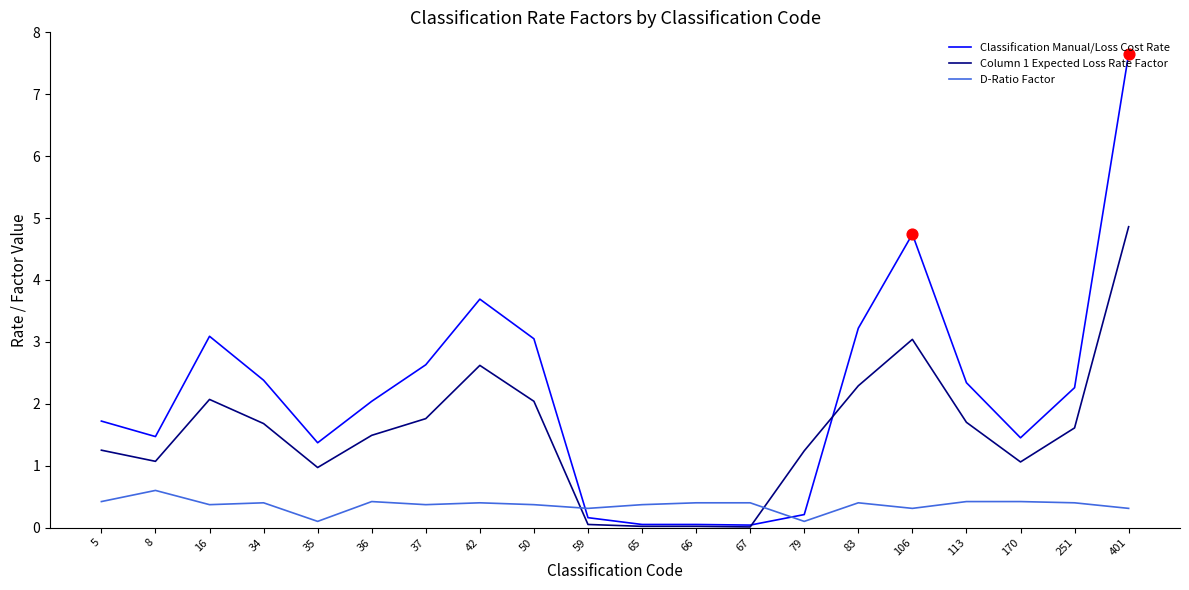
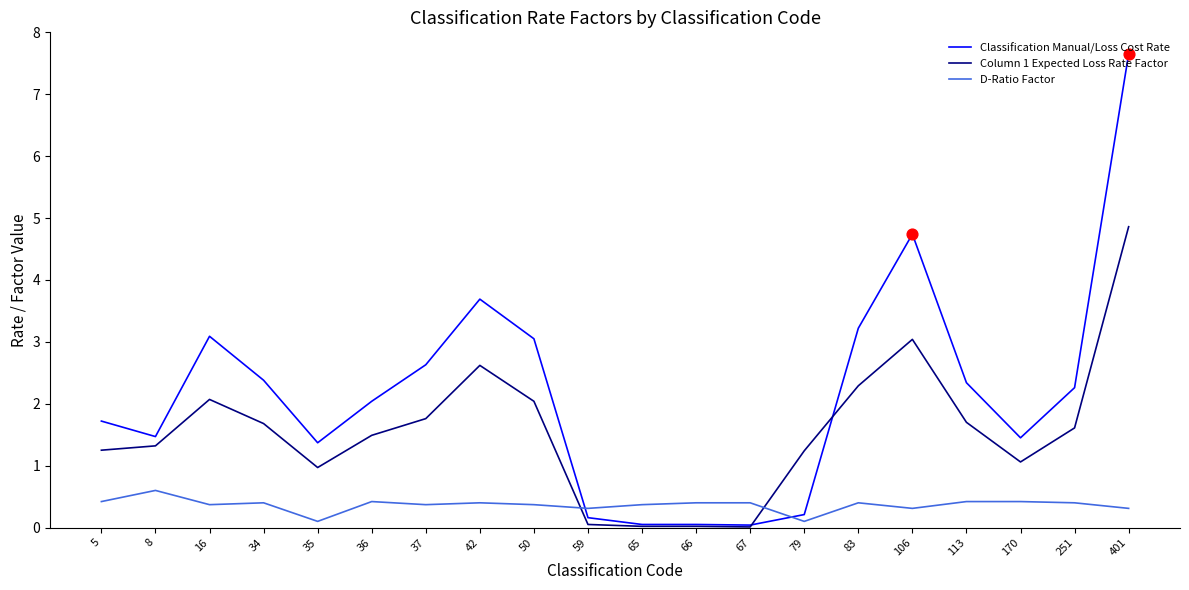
Column 1 Expected Loss Rate Factor, 8: 1.1 -> 1.3
